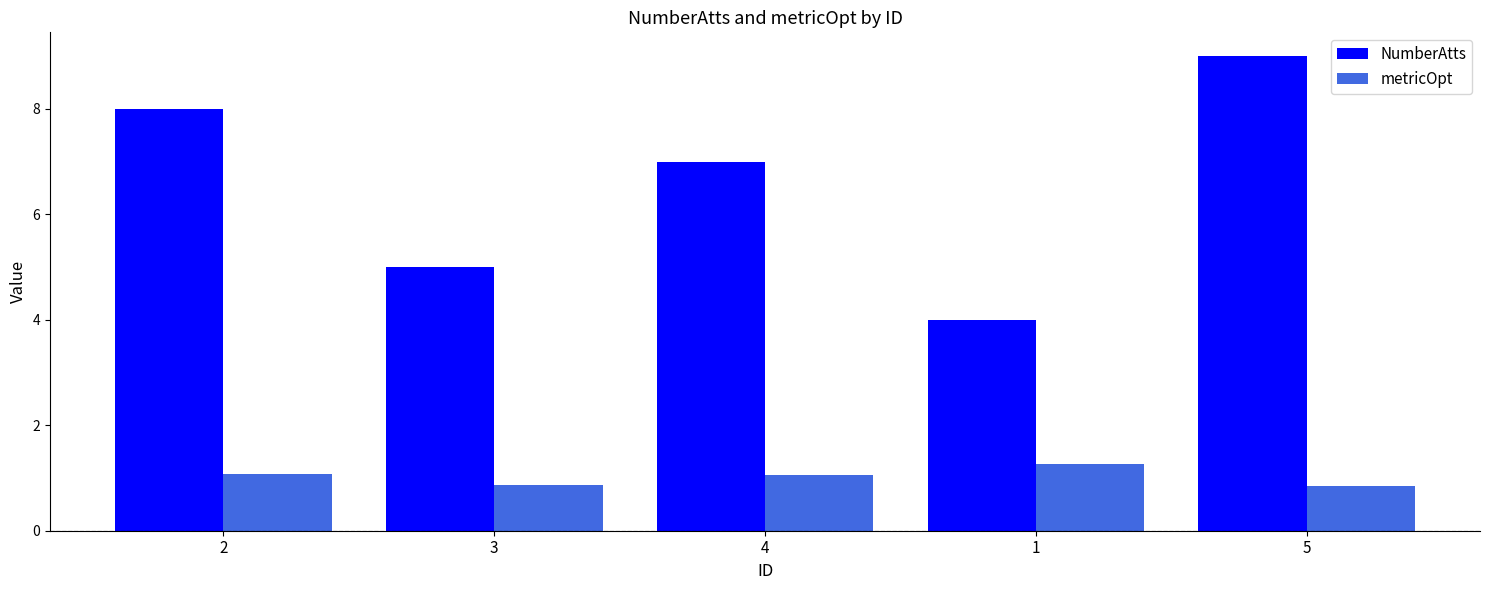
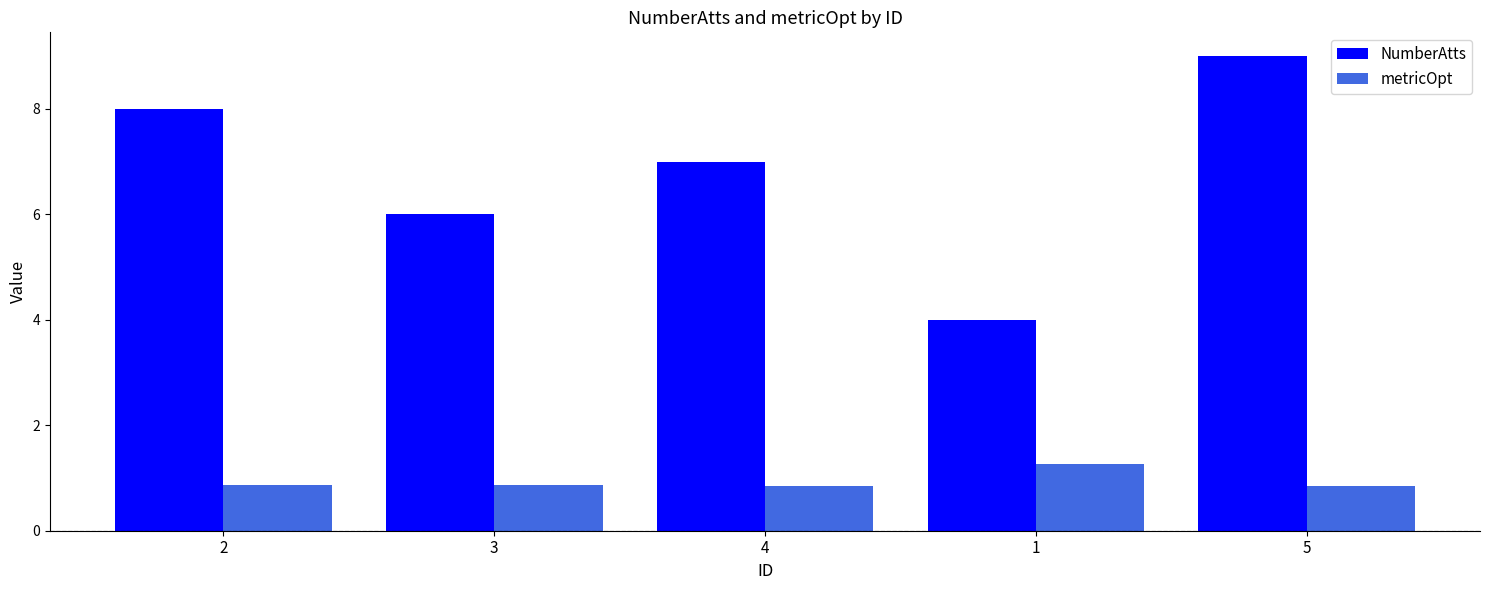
metricOpt, 2: 1.1 -> 0.9
NumberAtts, 3: 5 -> 6
metricOpt, 4: 1.1 -> 0.9
